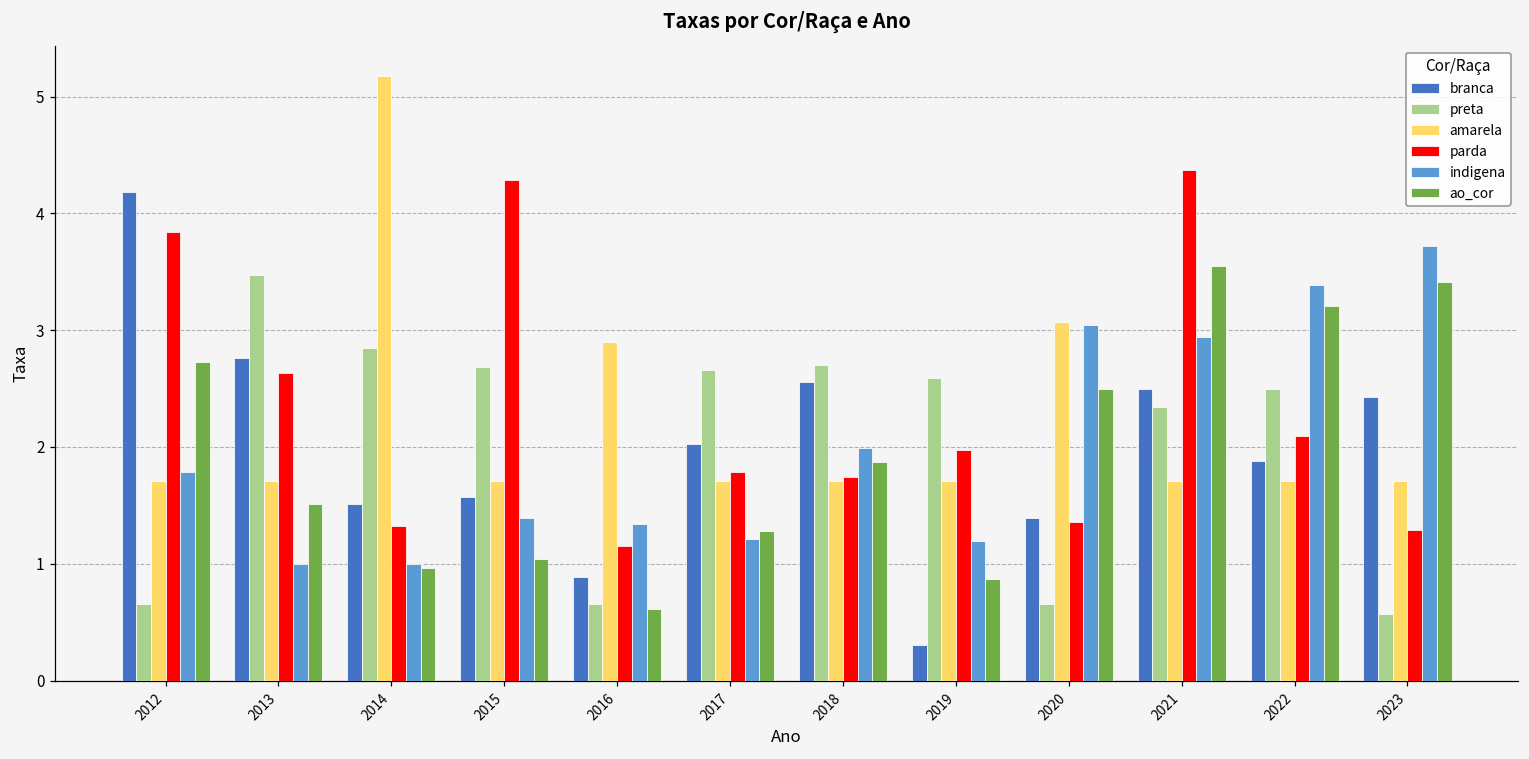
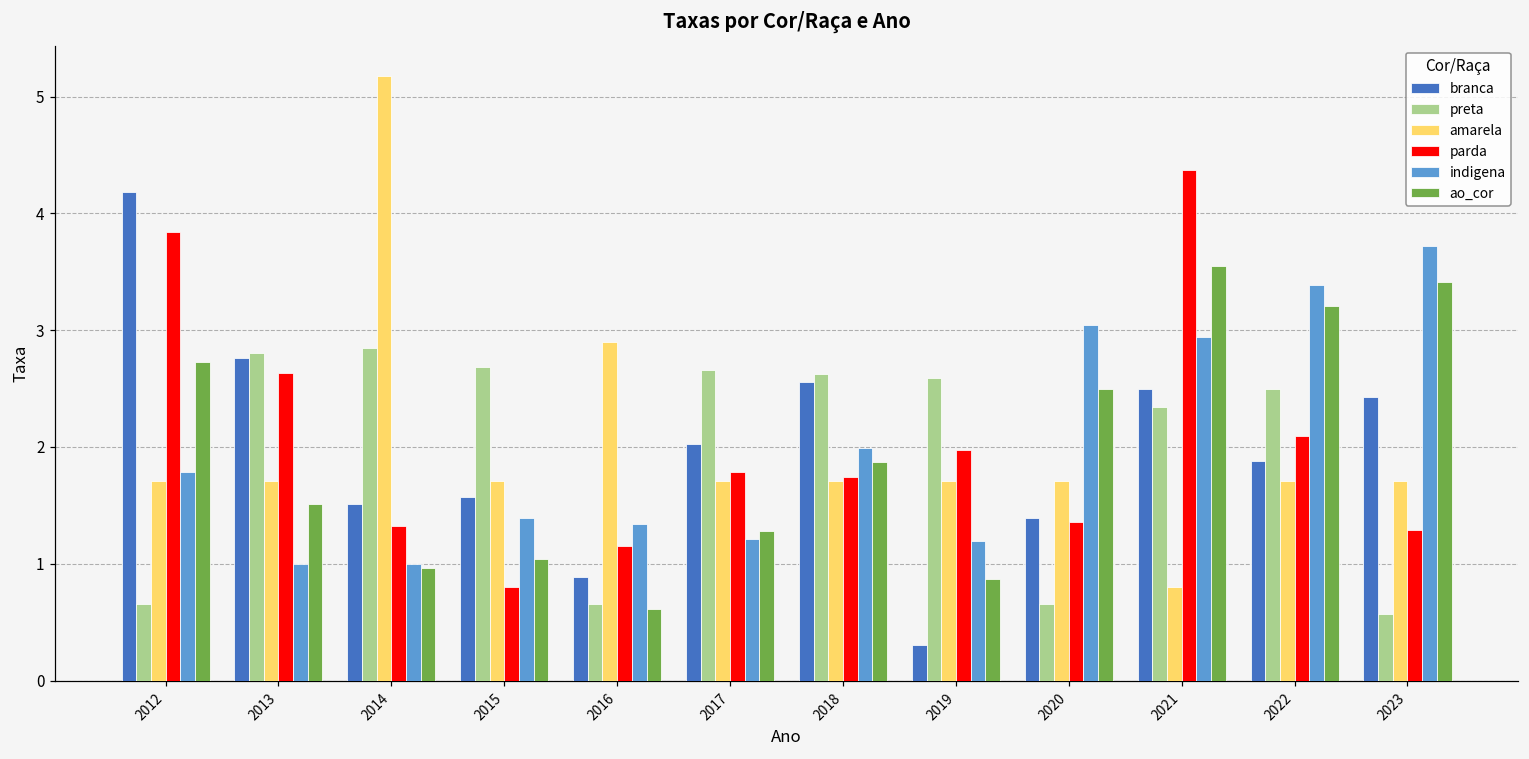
preta, 2013: 3.47 -> 2.80
parda, 2015: 4.28 -> 0.80
preta, 2018: 2.70 -> 2.63
amarela, 2020: 3.07 -> 1.71
amarela, 2021: 1.71 -> 0.80
